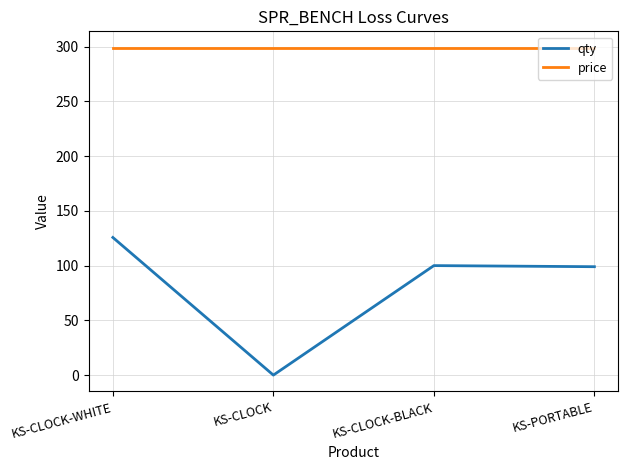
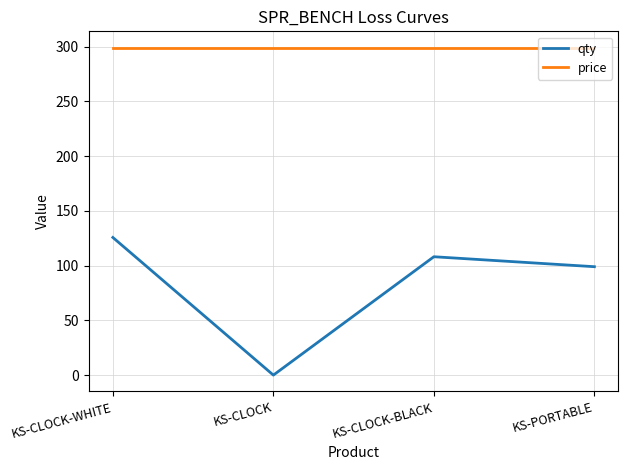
qty, KS-CLOCK-BLACK: 100 -> 108
